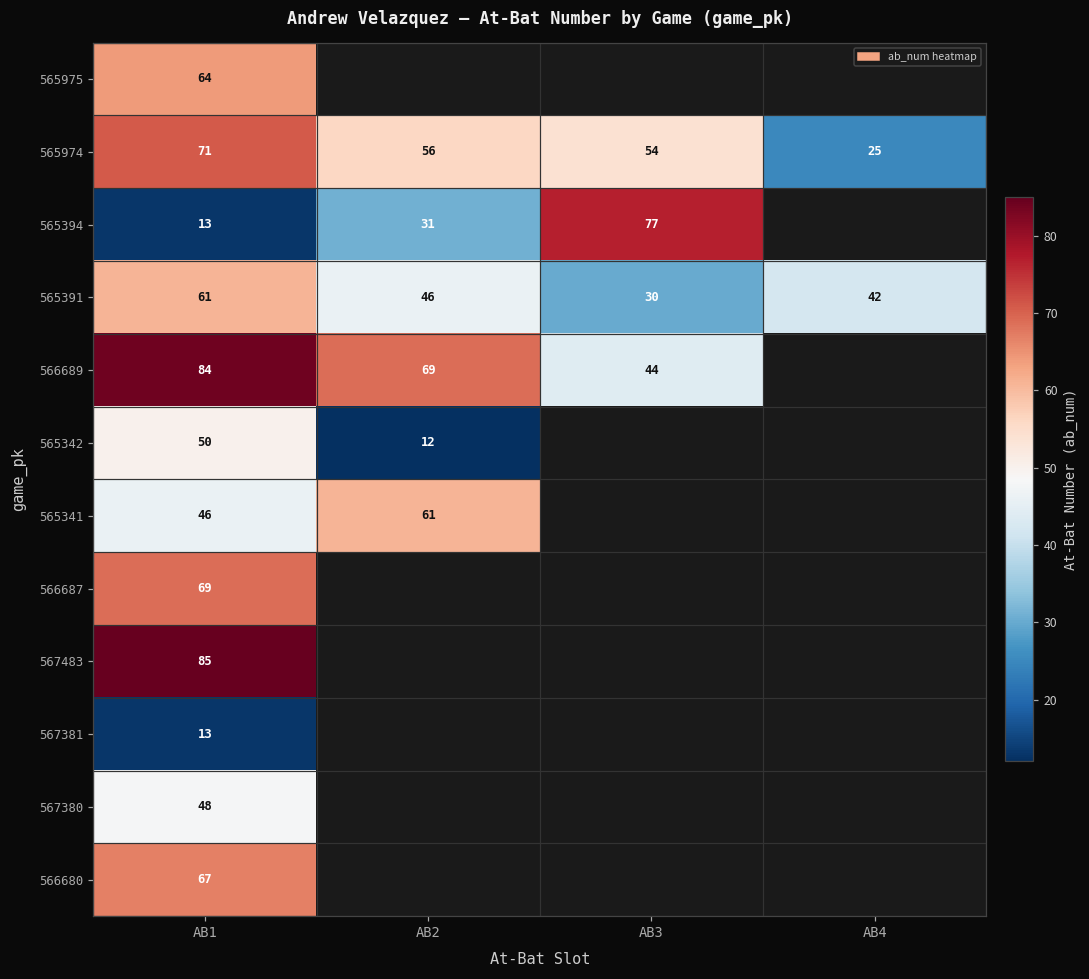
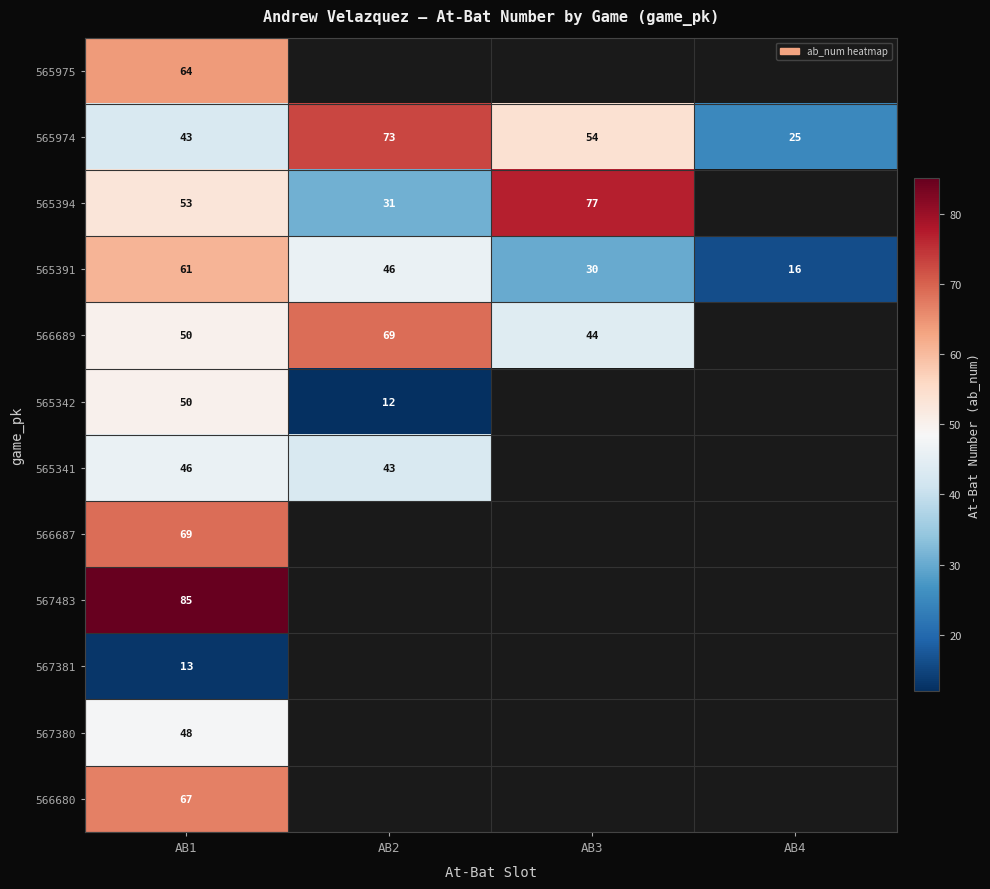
565974, AB1: 71 -> 43
565974, AB2: 56 -> 73
565394, AB1: 13 -> 53
565391, AB4: 42 -> 16
566689, AB1: 84 -> 50
565341, AB2: 61 -> 43
